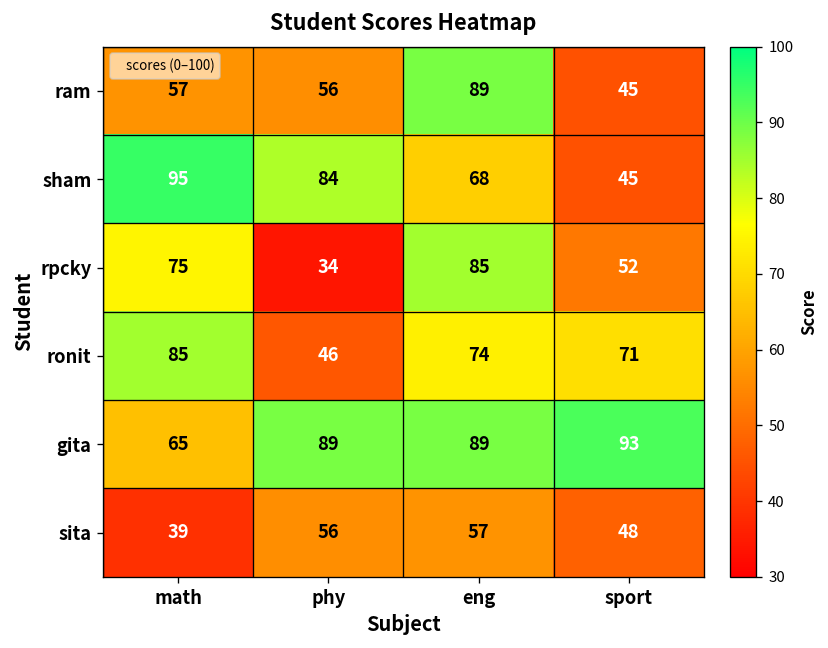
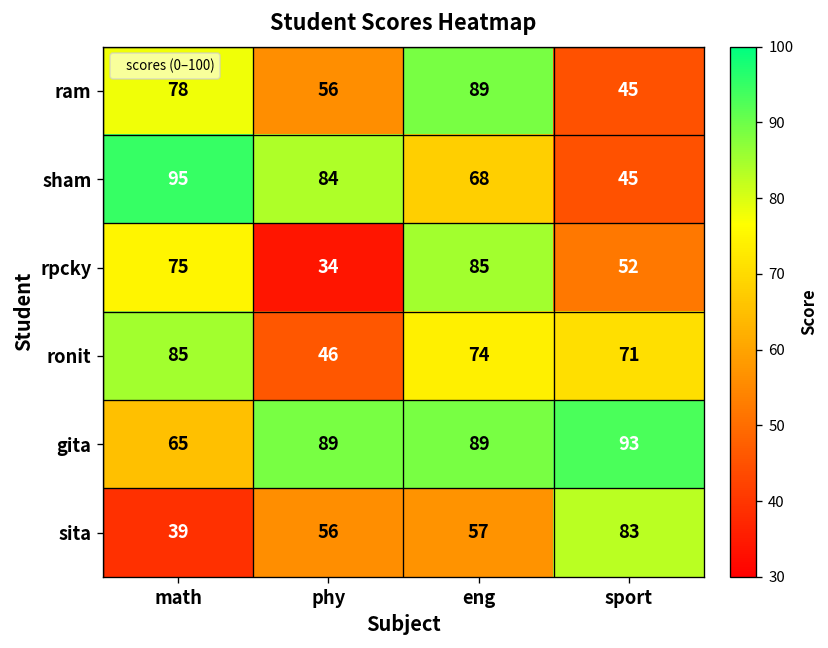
ram, math: 57 -> 78
sita, sport: 48 -> 83
